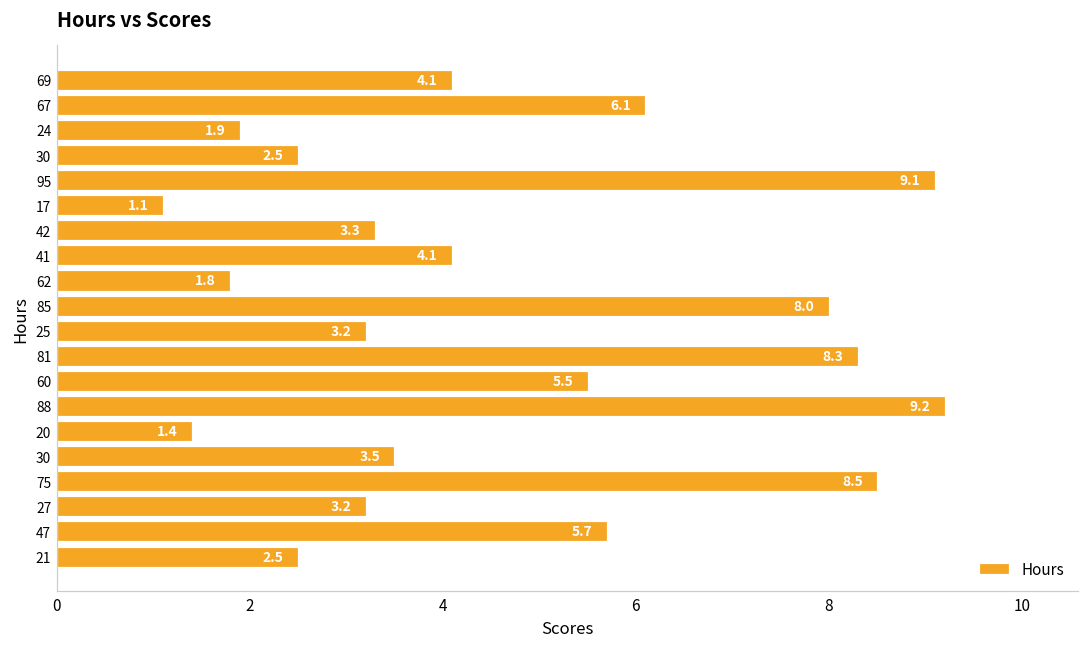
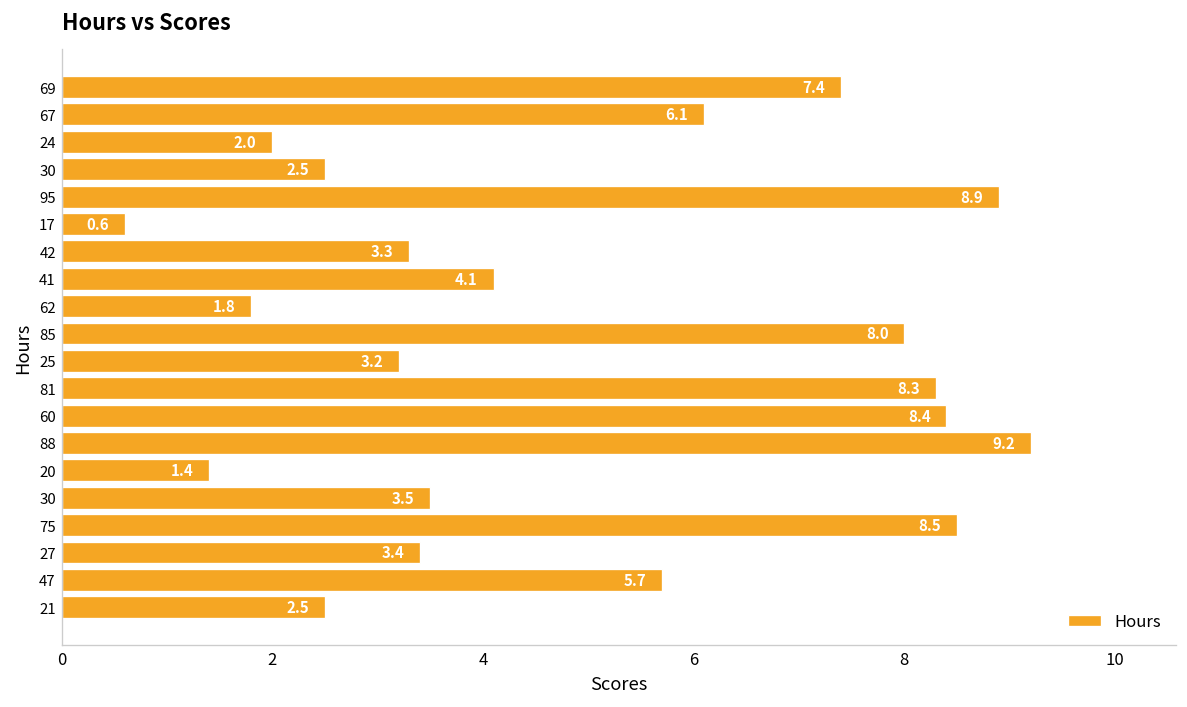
69: 4.1 -> 7.4
24: 1.9 -> 2.0
95: 9.1 -> 8.9
17: 1.1 -> 0.6
60: 5.5 -> 8.4
27: 3.2 -> 3.4
